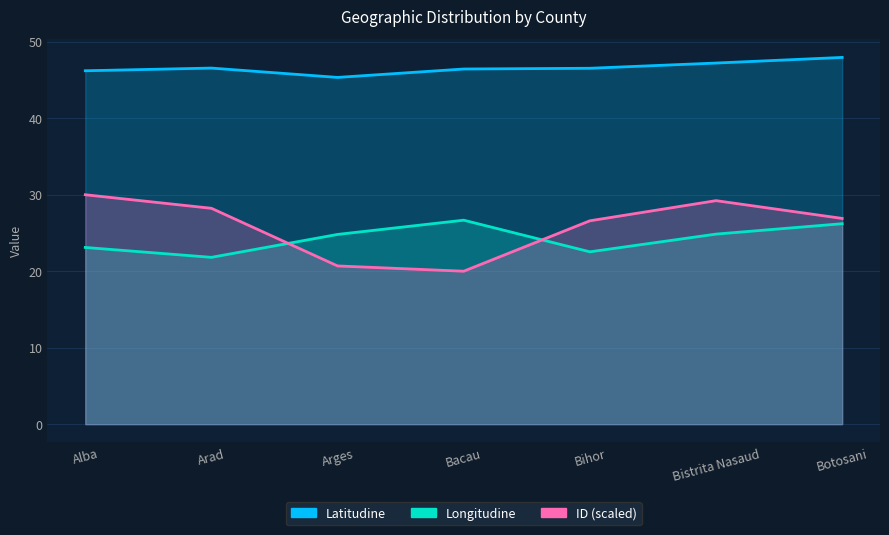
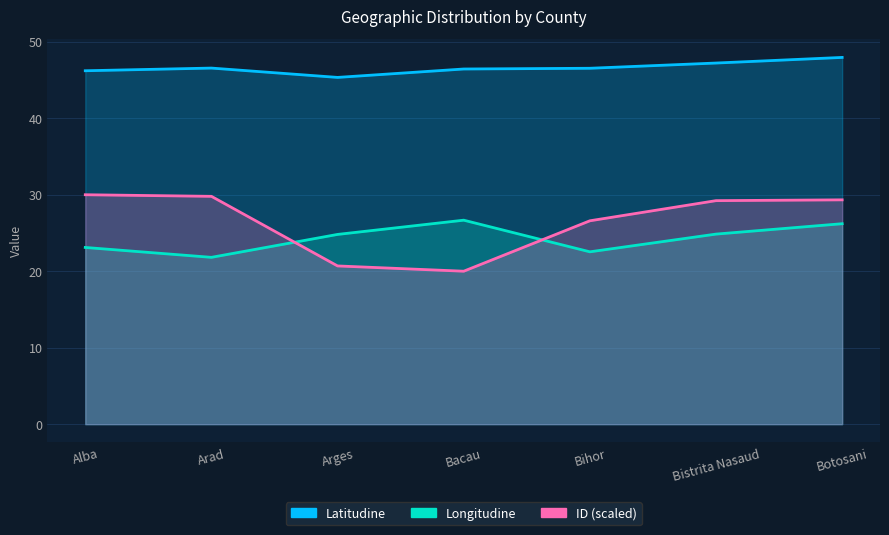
ID (scaled), Arad: 28 -> 30
ID (scaled), Botosani: 27 -> 29
